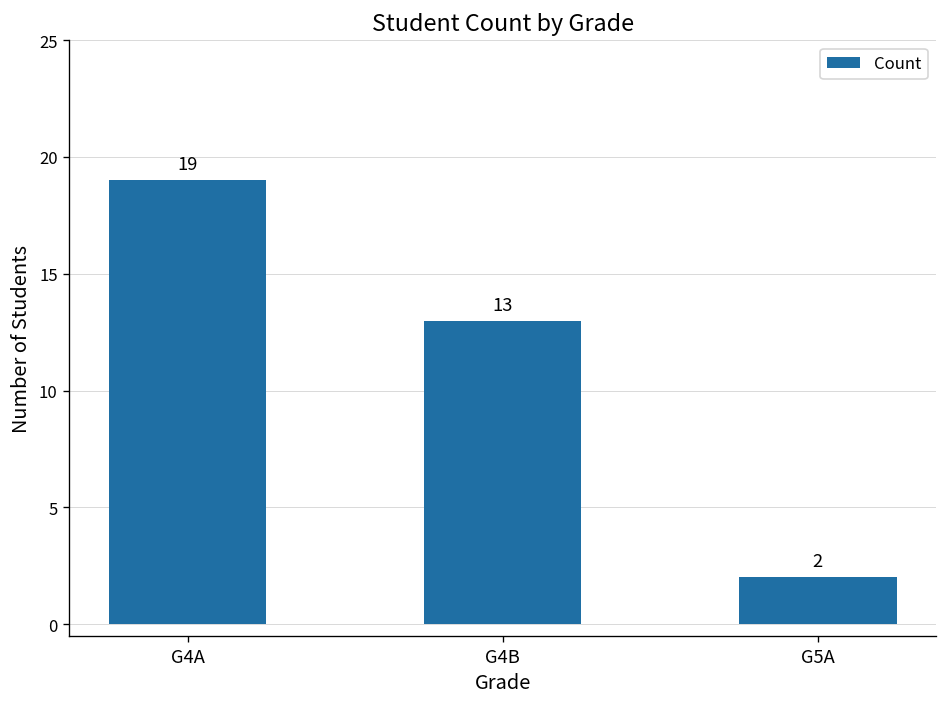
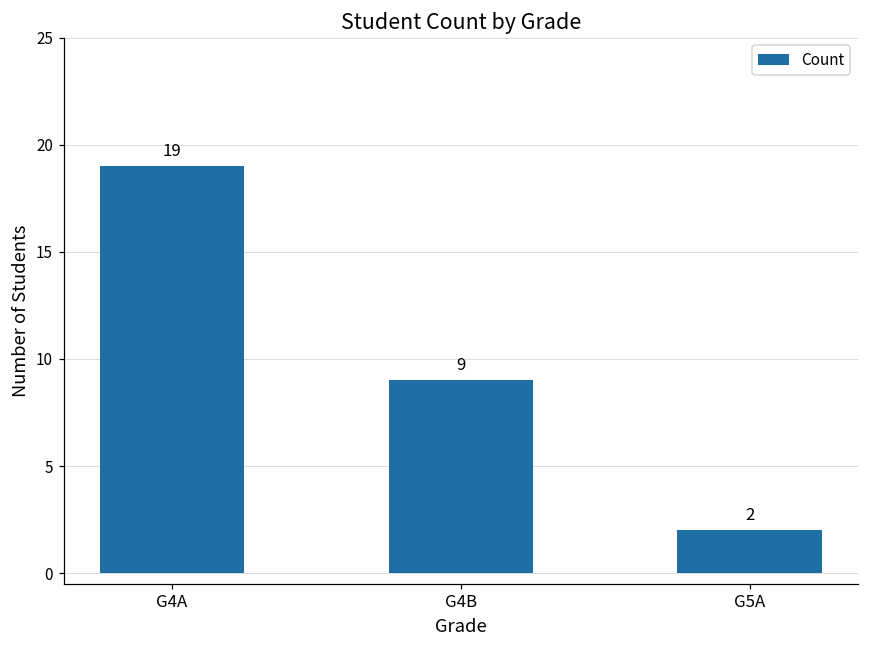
G4B: 13 -> 9
